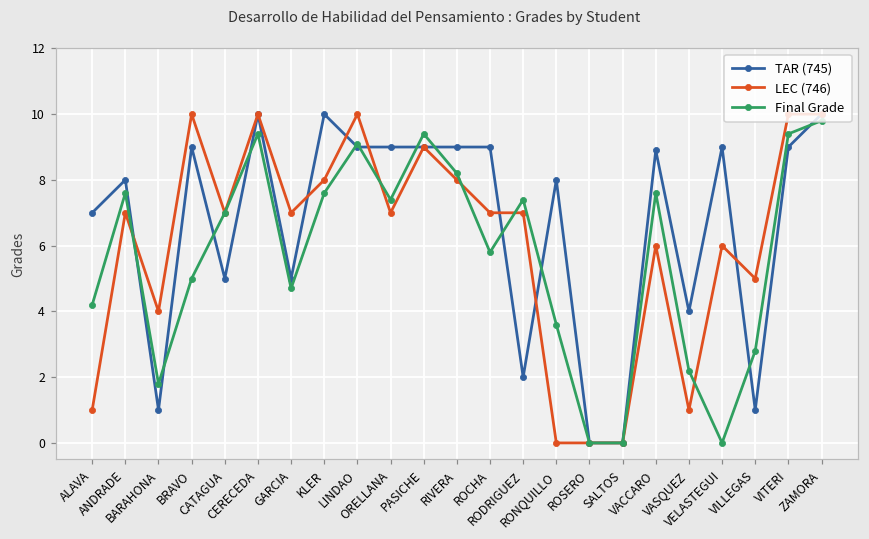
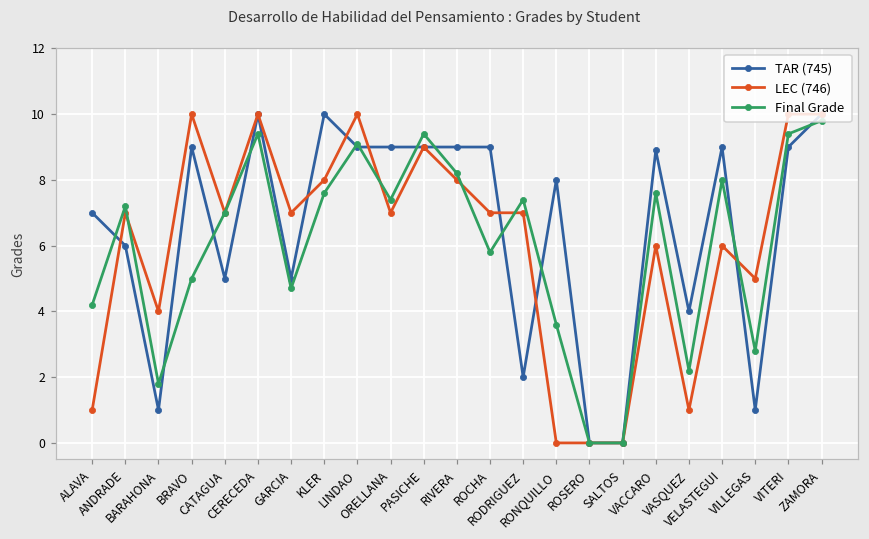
TAR (745), ANDRADE: 8 -> 6
Final Grade, ANDRADE: 7.6 -> 7.2
Final Grade, VELASTEGUI: 0 -> 8
